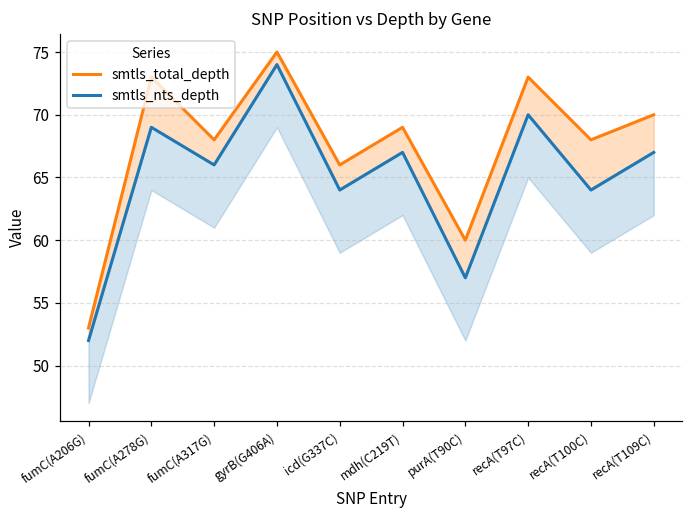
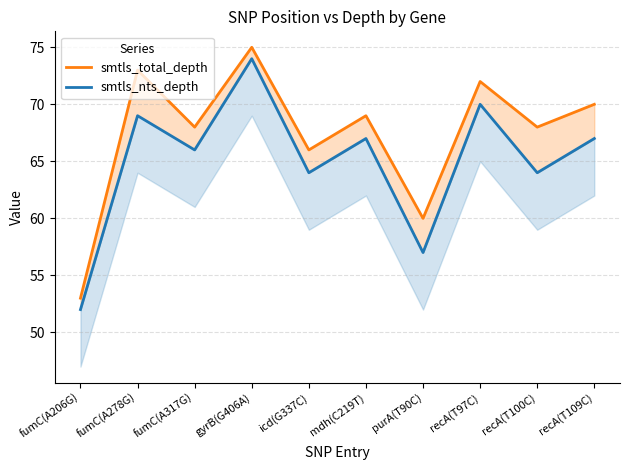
smtls_total_depth, recA(T97C): 73 -> 72
